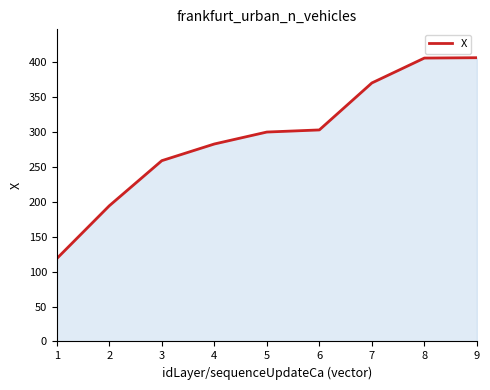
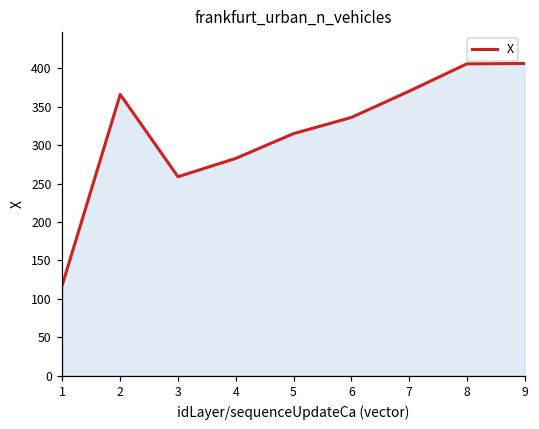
2: 190 -> 370
5: 300 -> 320
6: 300 -> 340
